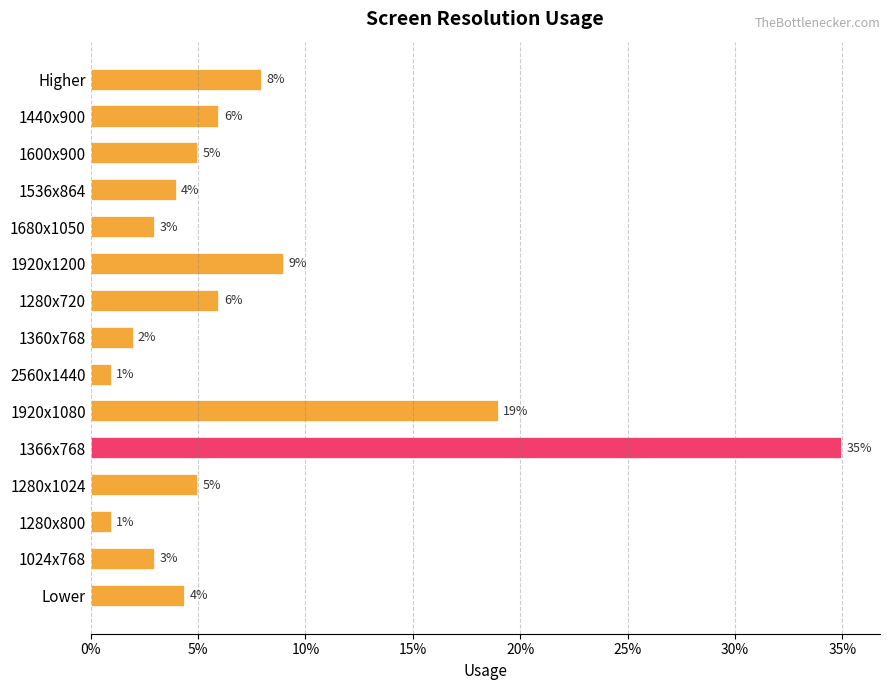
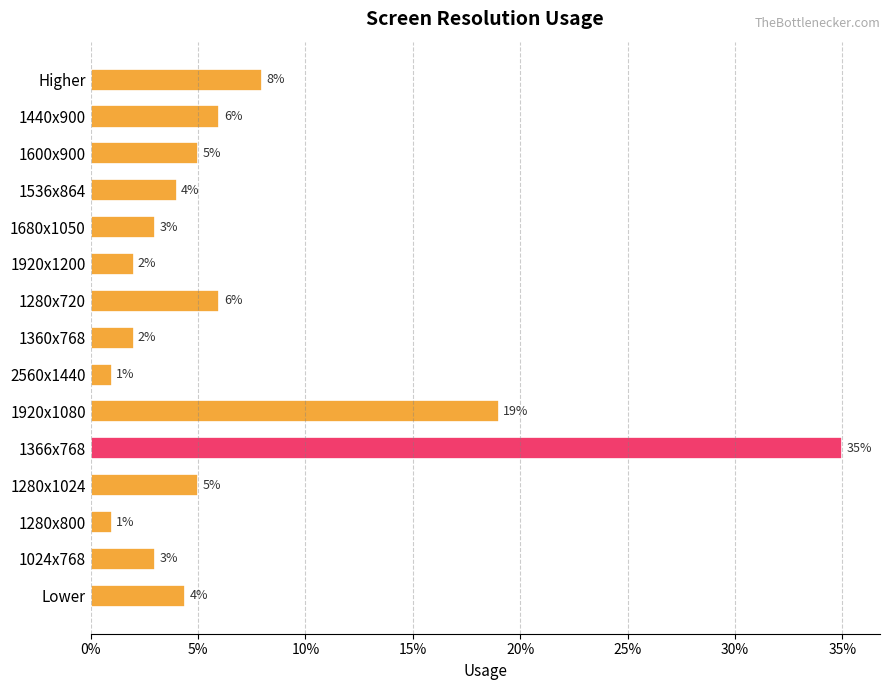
1920x1200: 9% -> 2%
